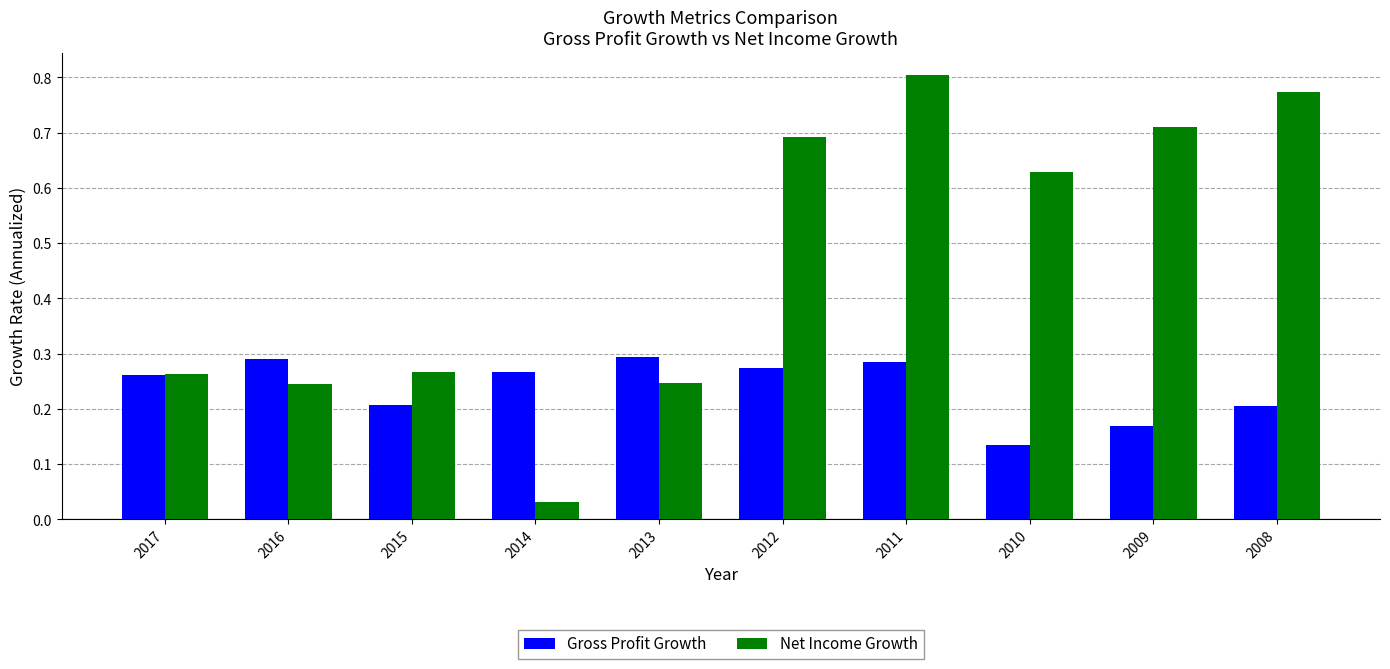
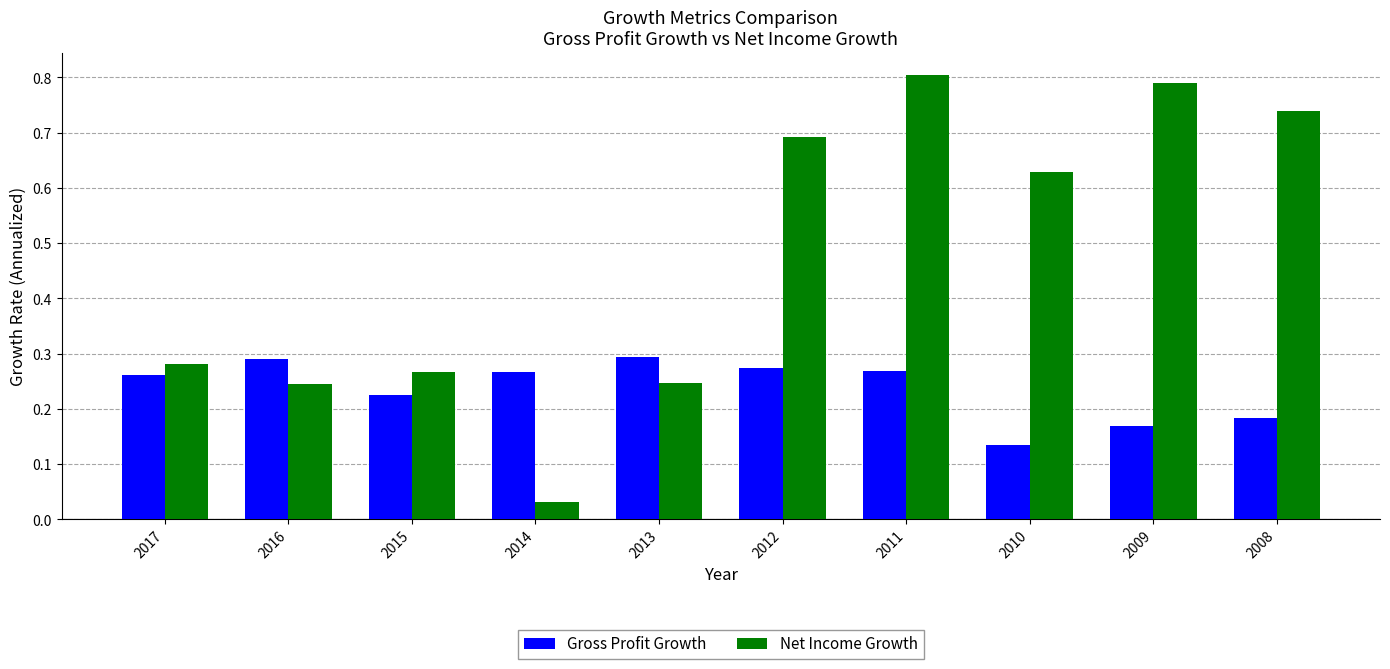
Net Income Growth, 2017: 0.26 -> 0.28
Gross Profit Growth, 2015: 0.21 -> 0.22
Gross Profit Growth, 2011: 0.29 -> 0.27
Net Income Growth, 2009: 0.71 -> 0.79
Gross Profit Growth, 2008: 0.21 -> 0.18
Net Income Growth, 2008: 0.77 -> 0.74
